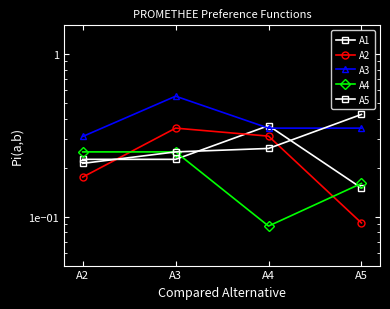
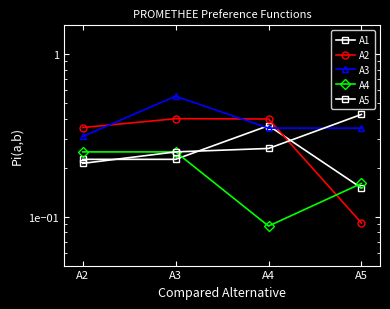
A2, A2: 0.18 -> 0.35
A2, A3: 0.35 -> 0.40
A2, A4: 0.31 -> 0.40
